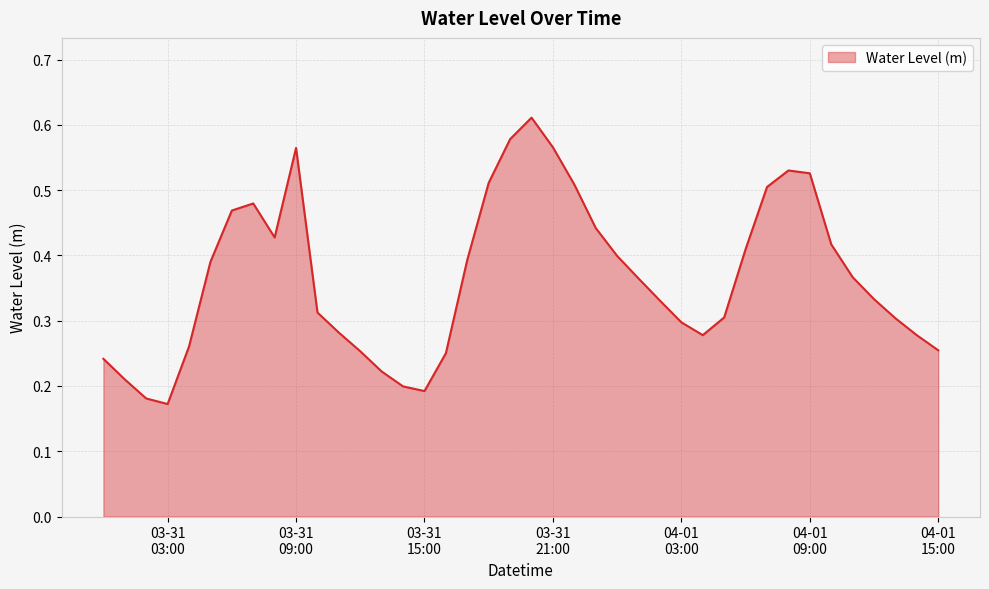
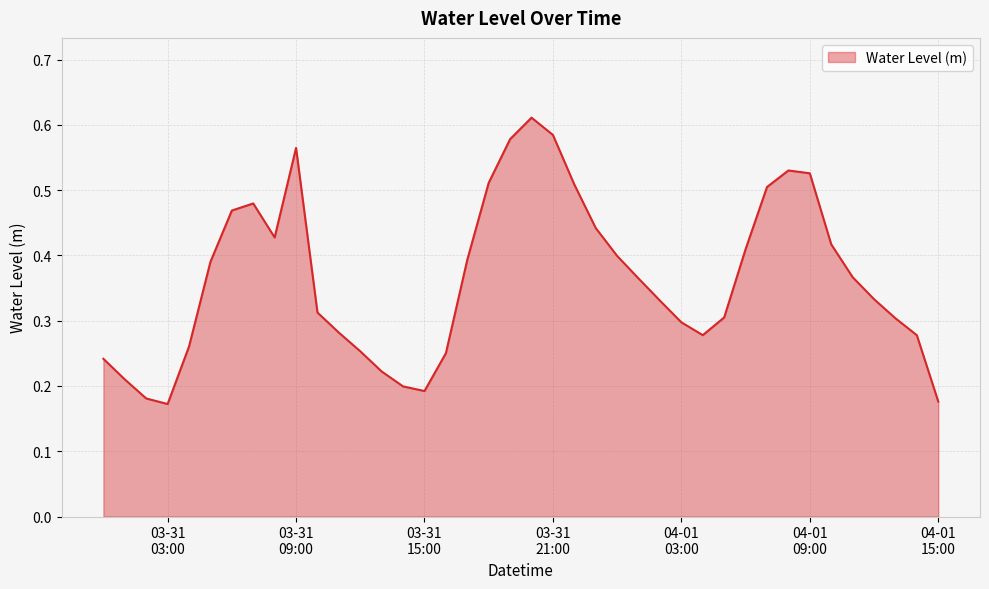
03-31 21:00: 0.57 -> 0.58
04-01 15:00: 0.25 -> 0.18
